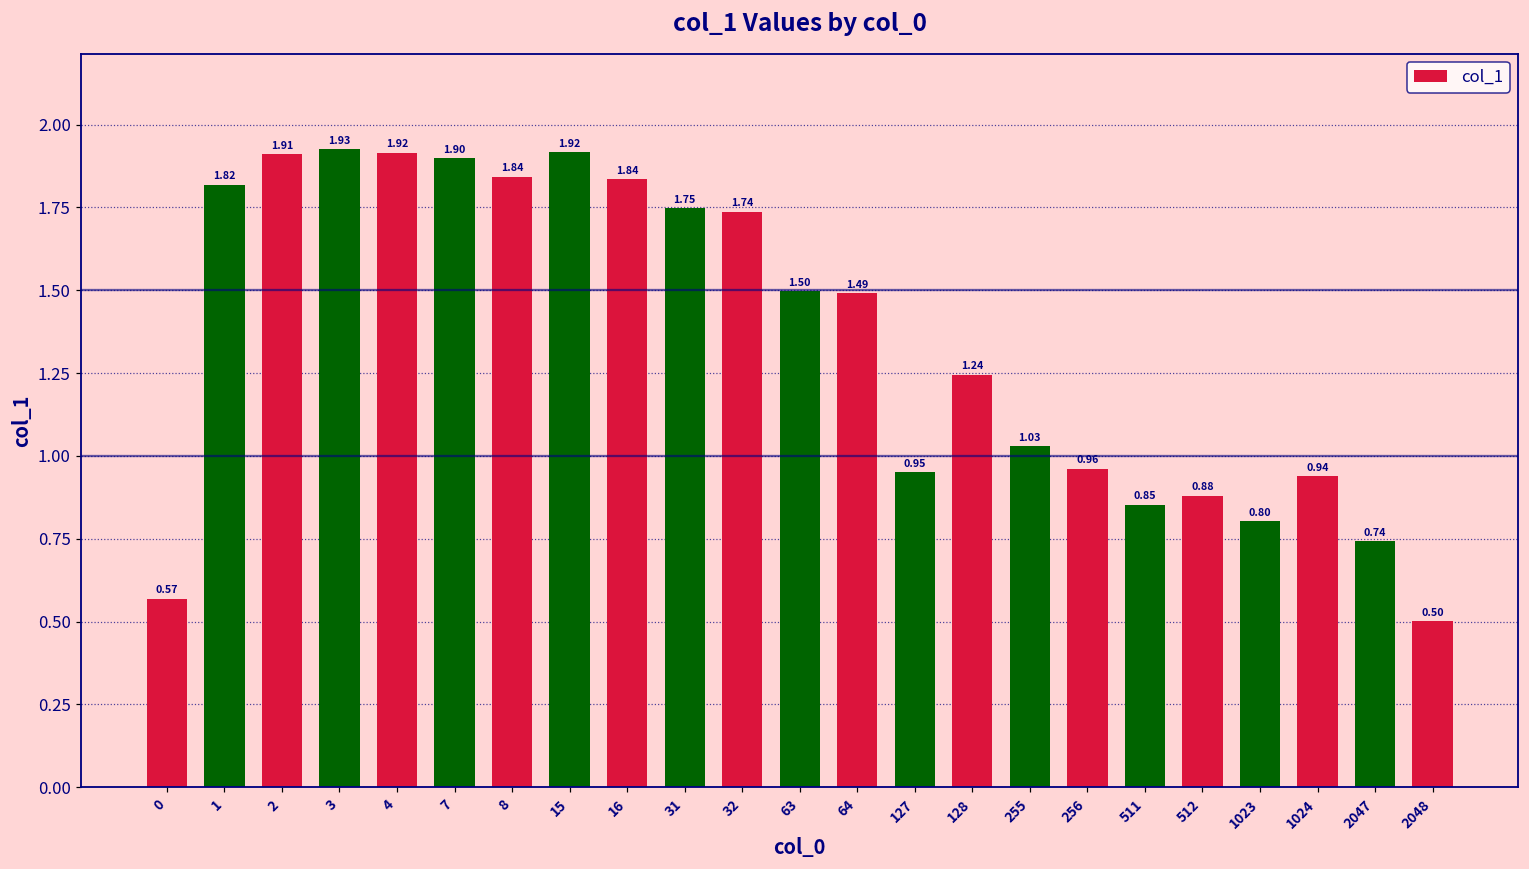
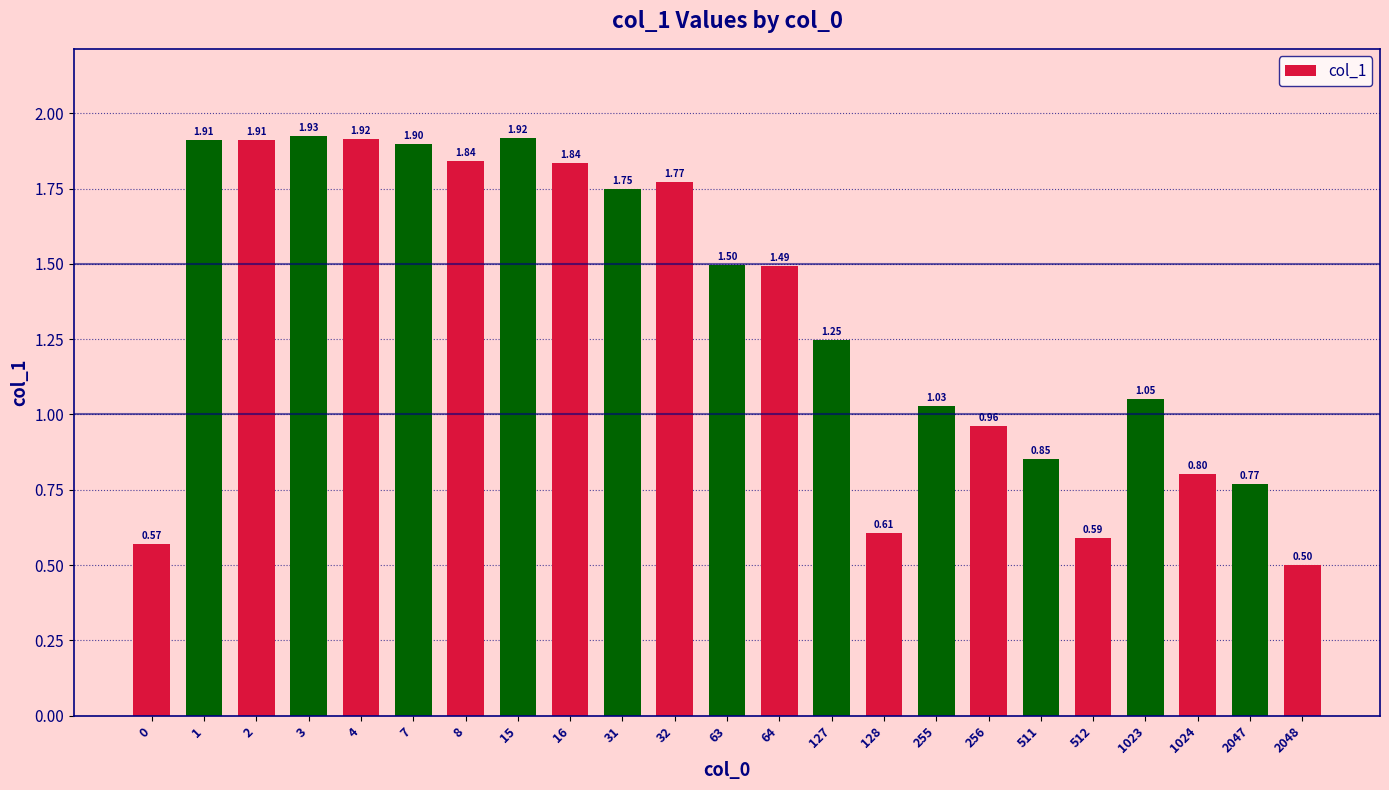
1: 1.82 -> 1.91
32: 1.74 -> 1.77
127: 0.95 -> 1.25
128: 1.24 -> 0.61
512: 0.88 -> 0.59
1023: 0.80 -> 1.05
1024: 0.94 -> 0.80
2047: 0.74 -> 0.77
